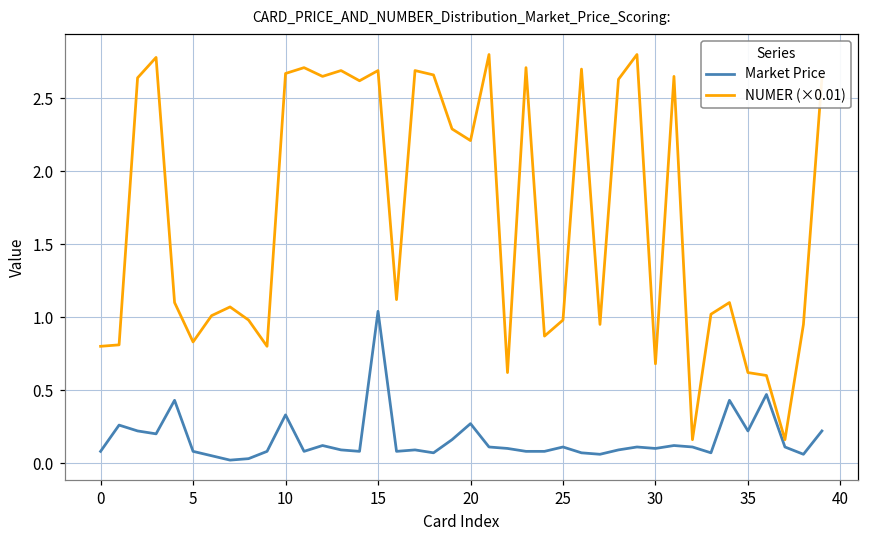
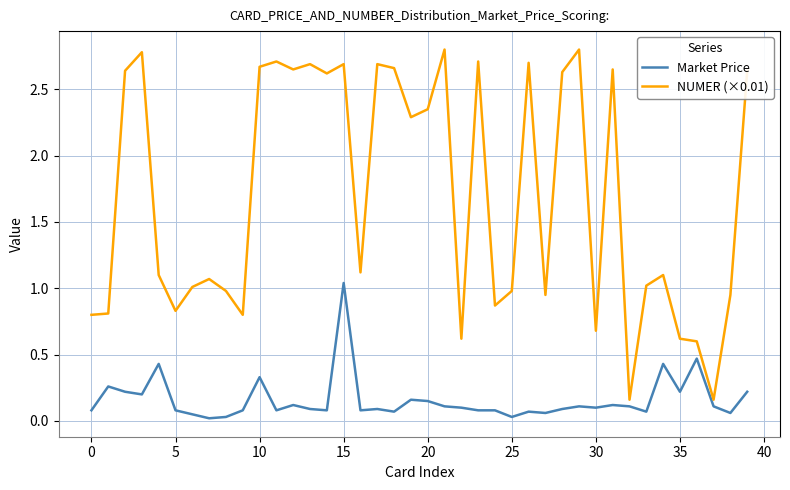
Market Price, 20: 0.27 -> 0.15
NUMER (×0.01), 20: 2.21 -> 2.35
Market Price, 25: 0.11 -> 0.03
